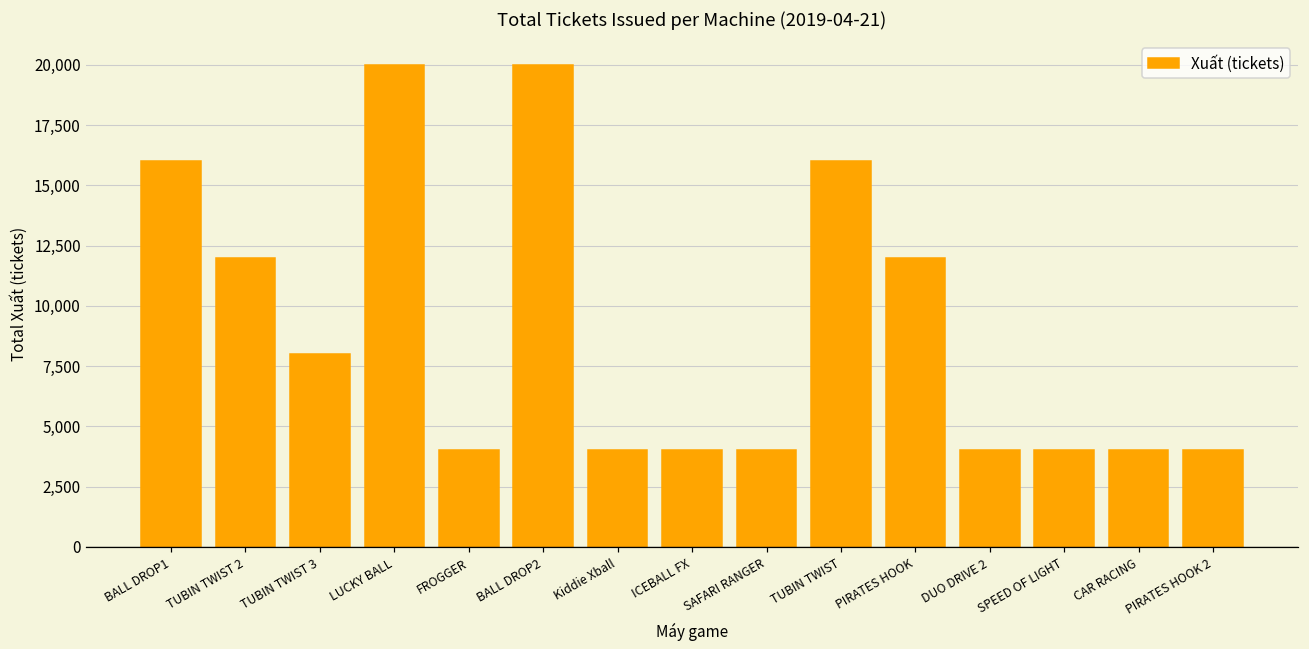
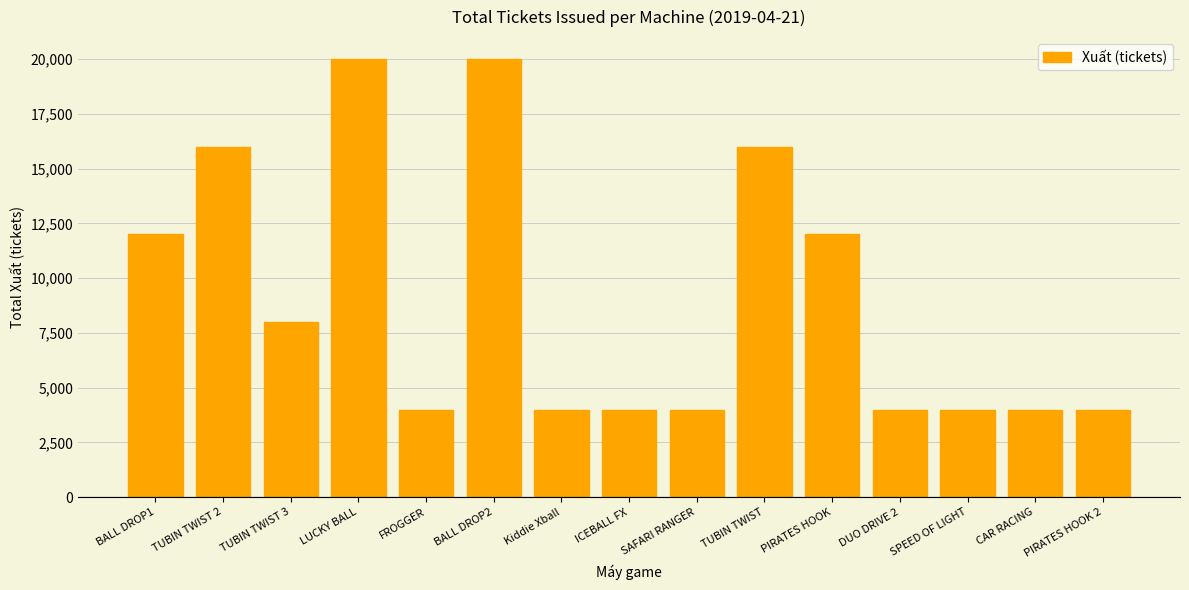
BALL DROP1: 16,000 -> 12,000
TUBIN TWIST 2: 12,000 -> 16,000
